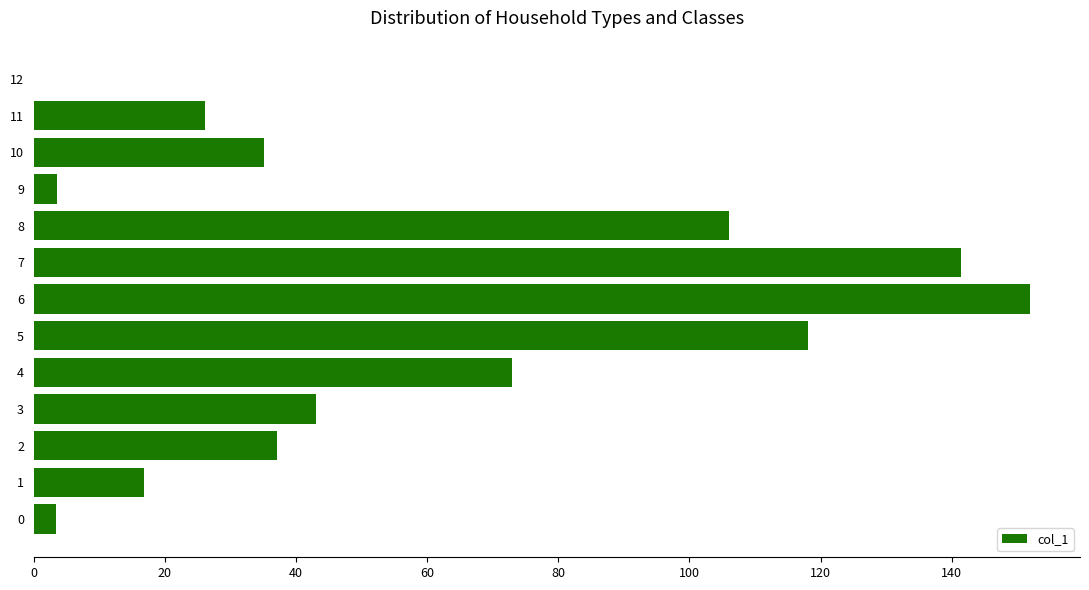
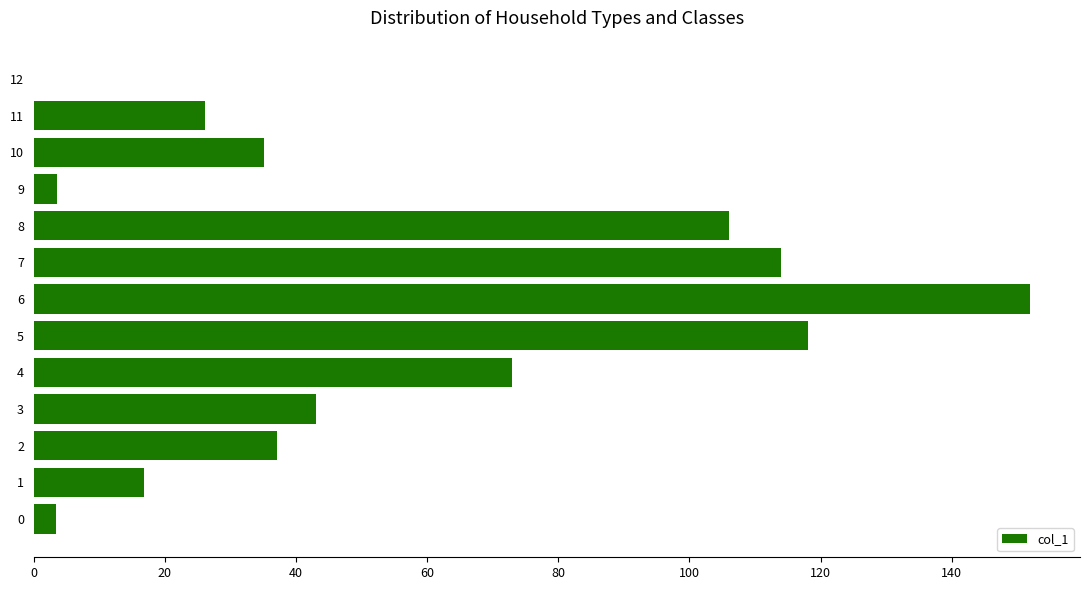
7: 141 -> 114
